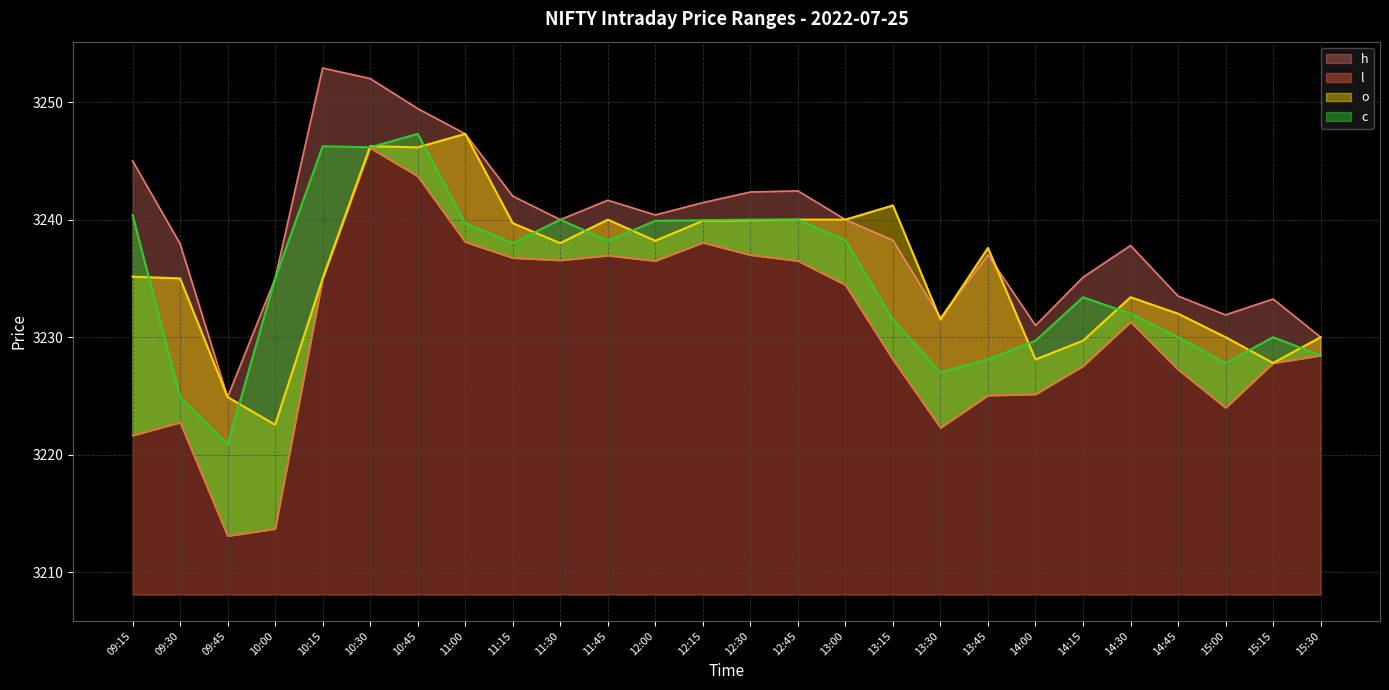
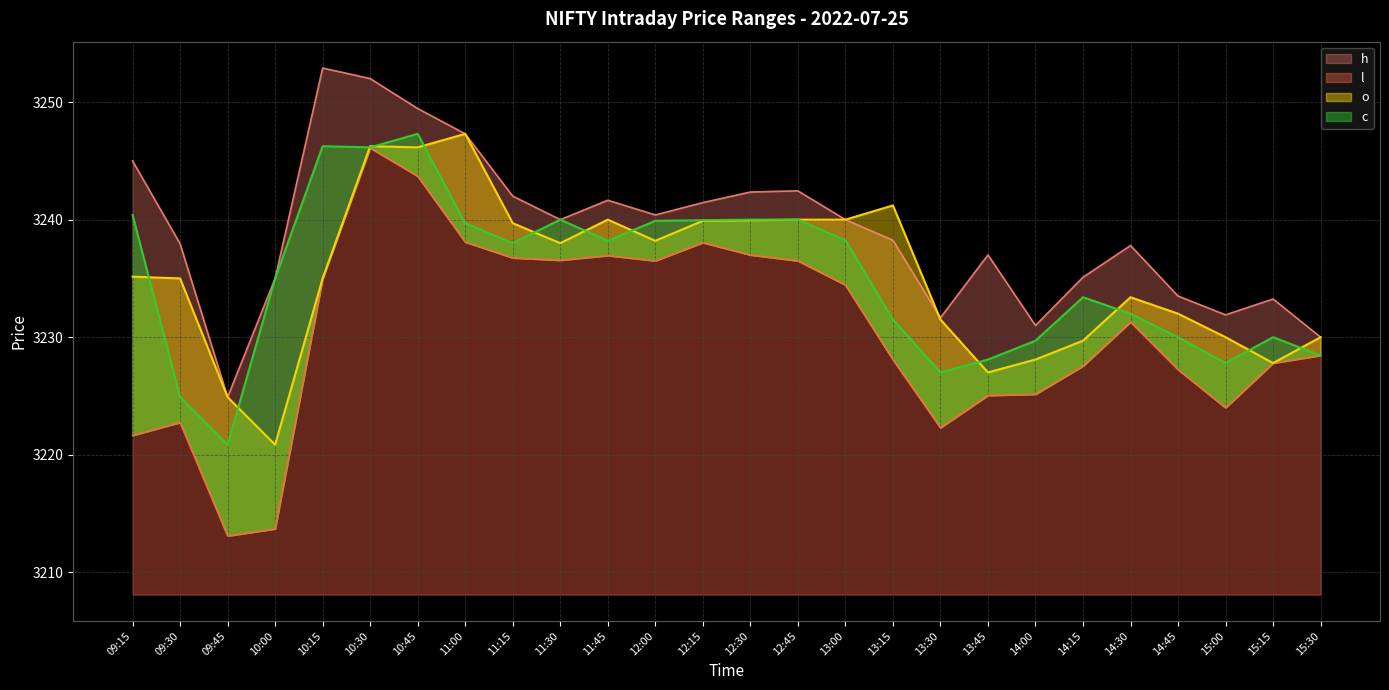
o, 10:00: 3222.6 -> 3220.9
o, 13:45: 3237.6 -> 3227.0
